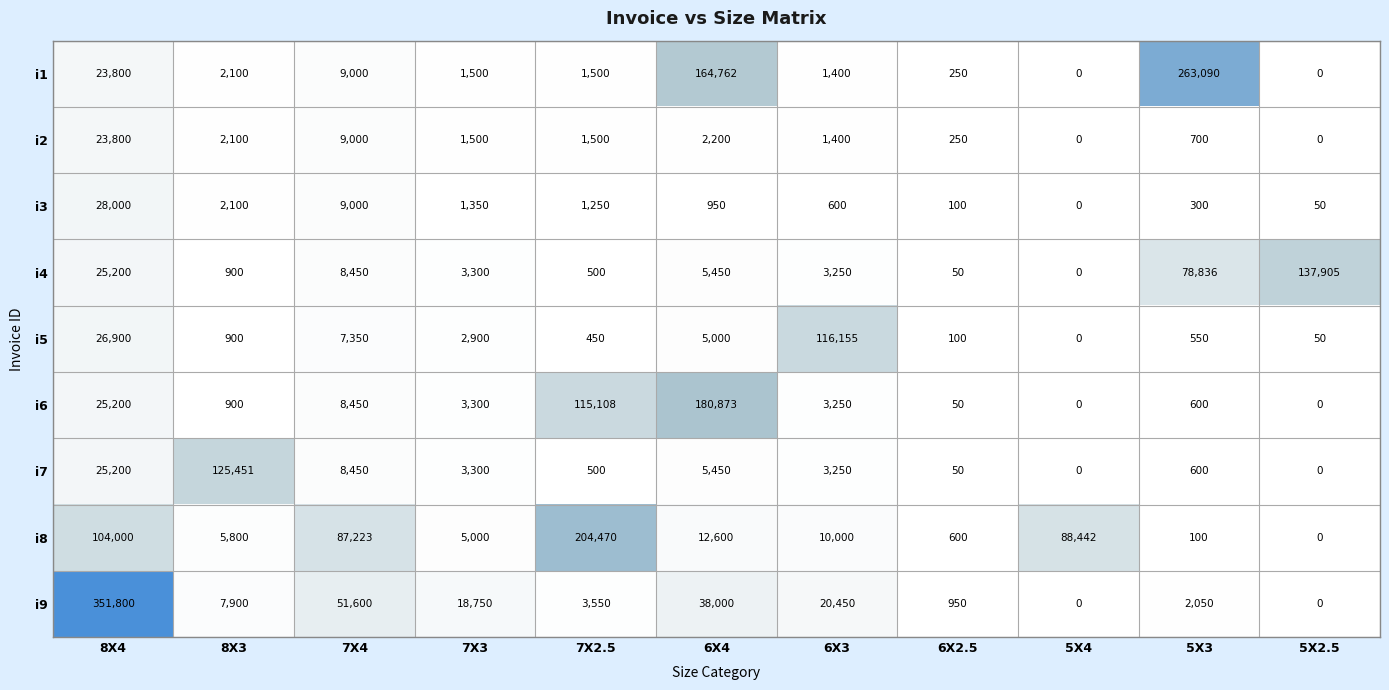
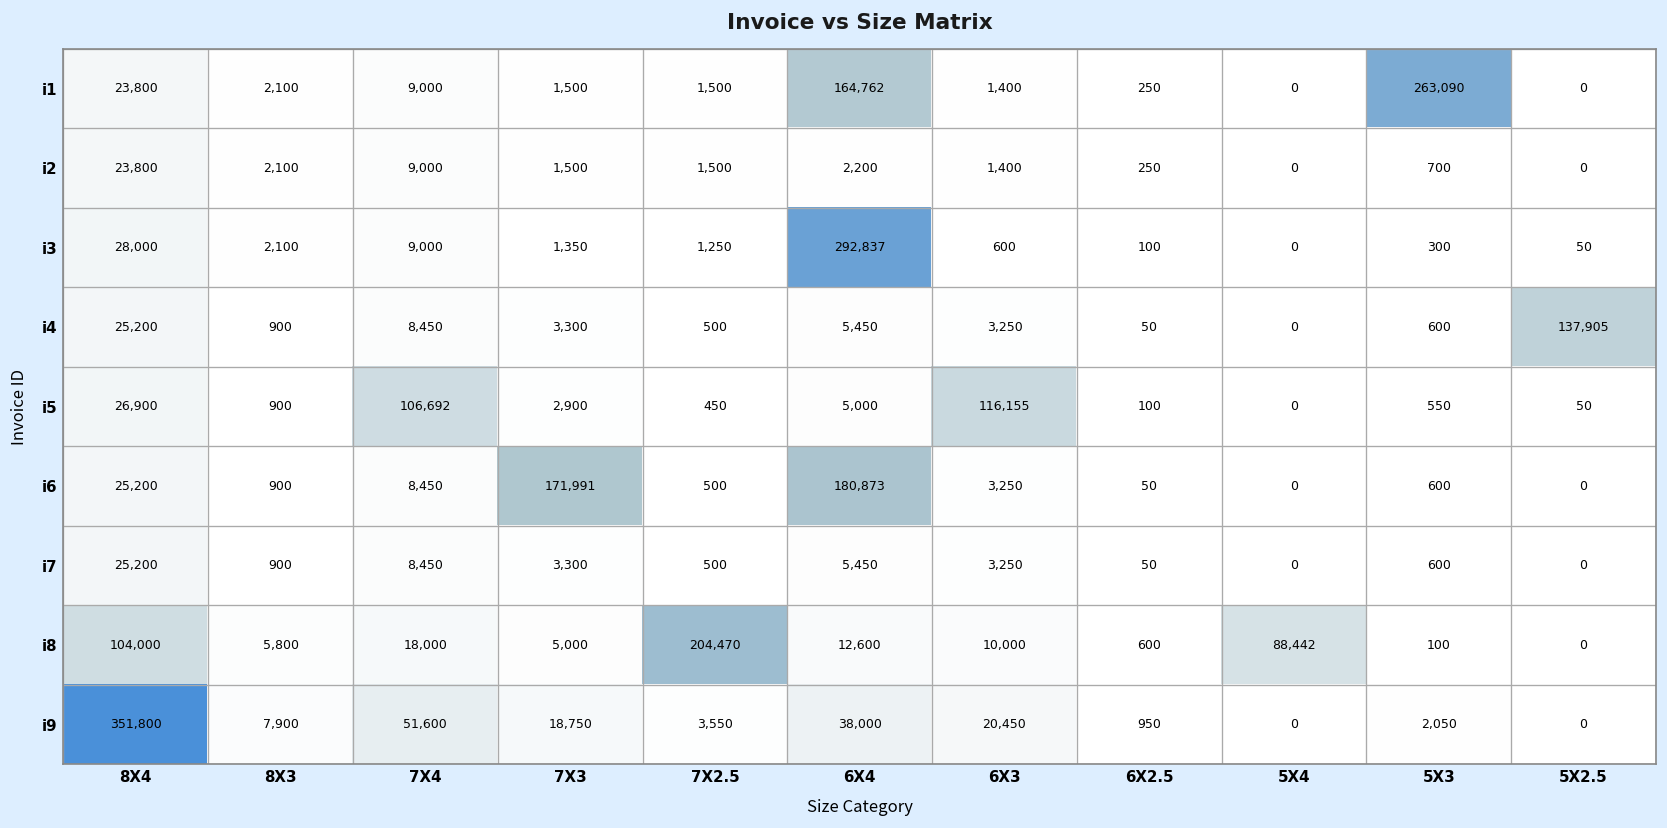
i3, 6X4: 950 -> 292,837
i4, 5X3: 78,836 -> 600
i5, 7X4: 7,350 -> 106,692
i6, 7X3: 3,300 -> 171,991
i6, 7X2.5: 115,108 -> 500
i7, 8X3: 125,451 -> 900
i8, 7X4: 87,223 -> 18,000
